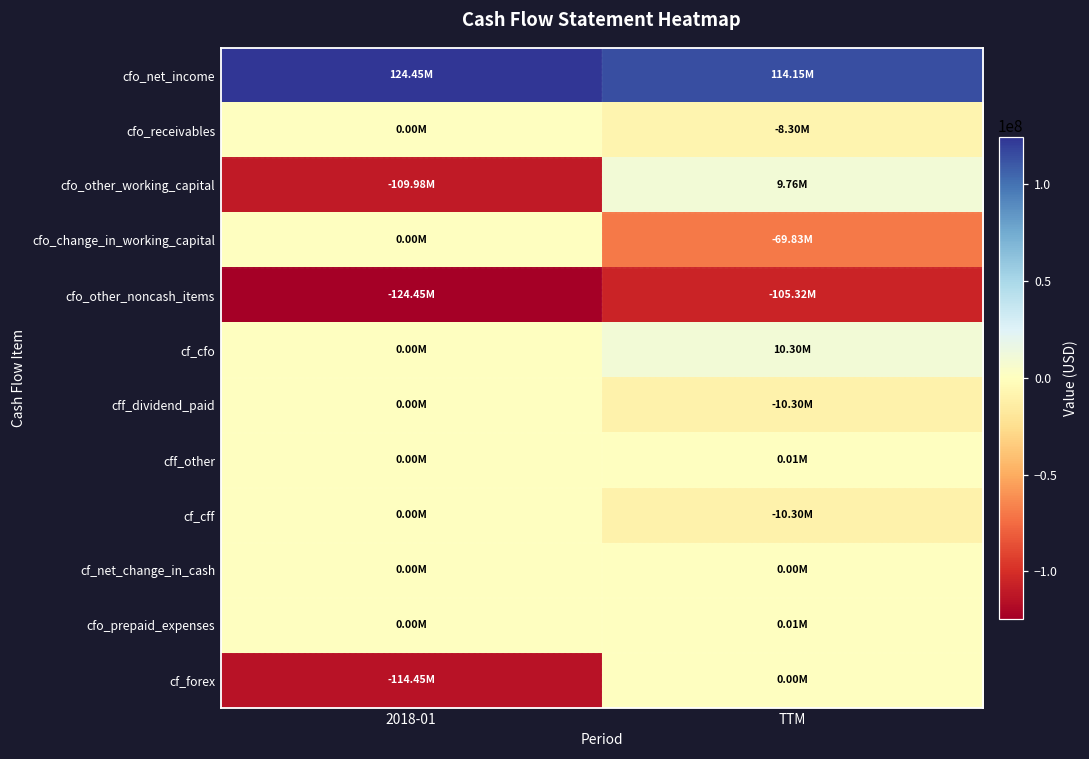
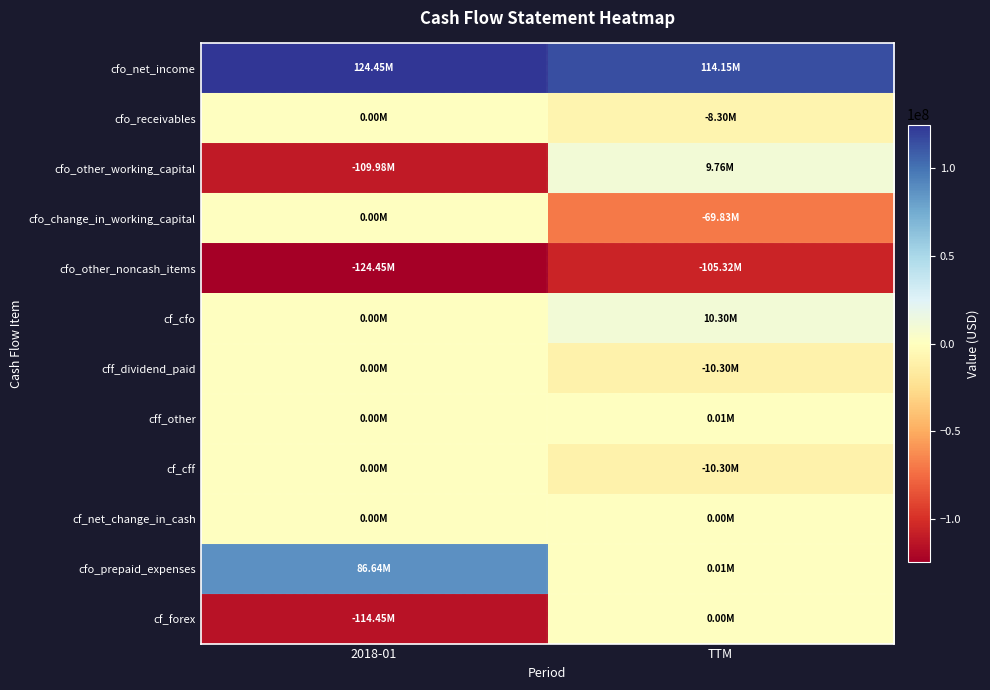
cfo_prepaid_expenses, 2018-01: 0.00M -> 86.64M
